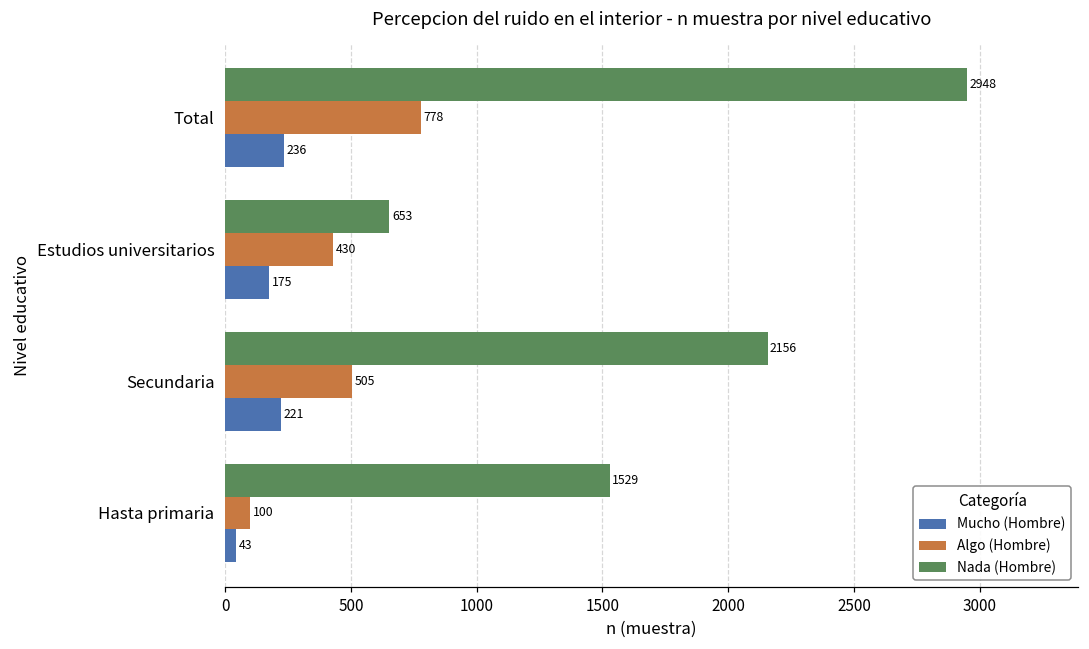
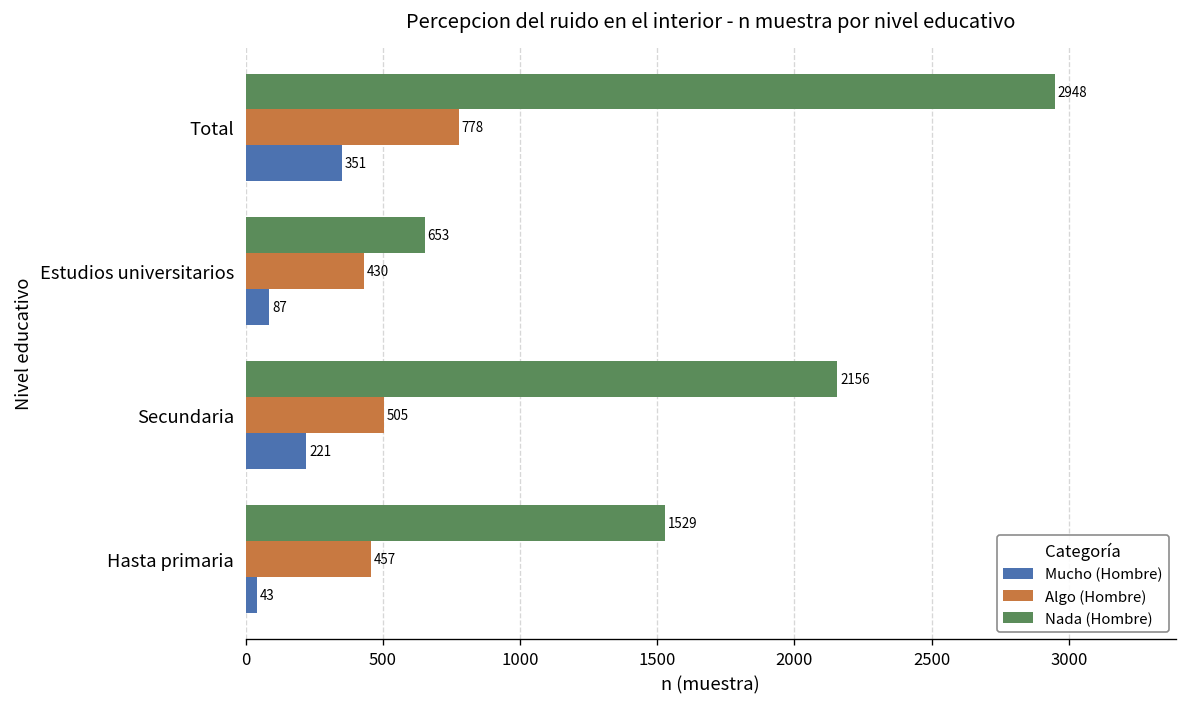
Mucho (Hombre), Total: 236 -> 351
Mucho (Hombre), Estudios universitarios: 175 -> 87
Algo (Hombre), Hasta primaria: 100 -> 457
